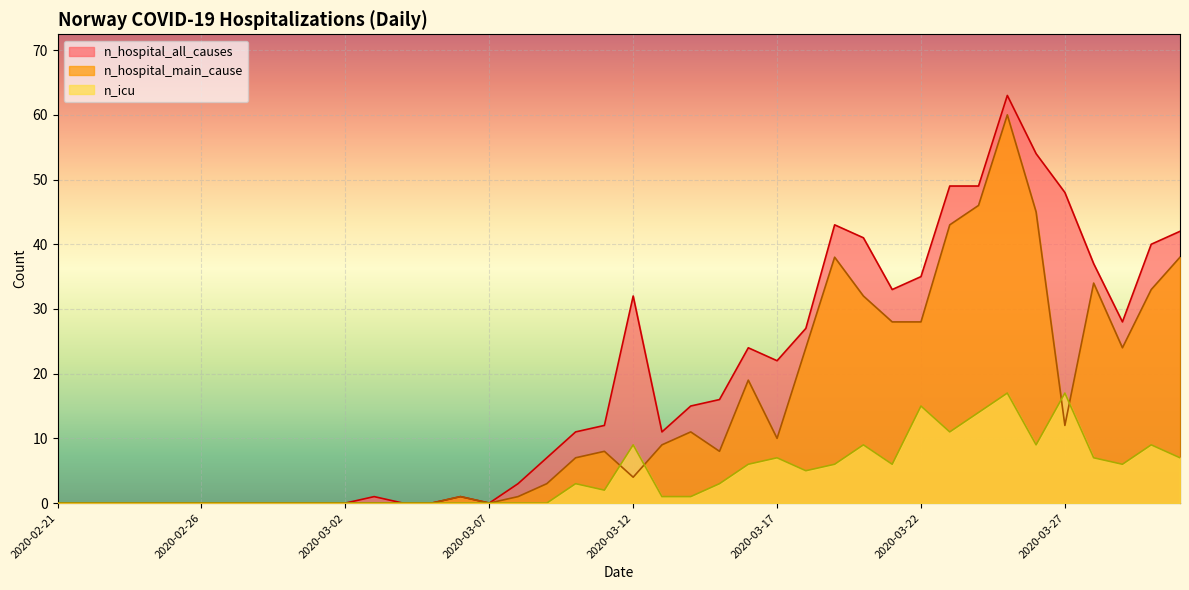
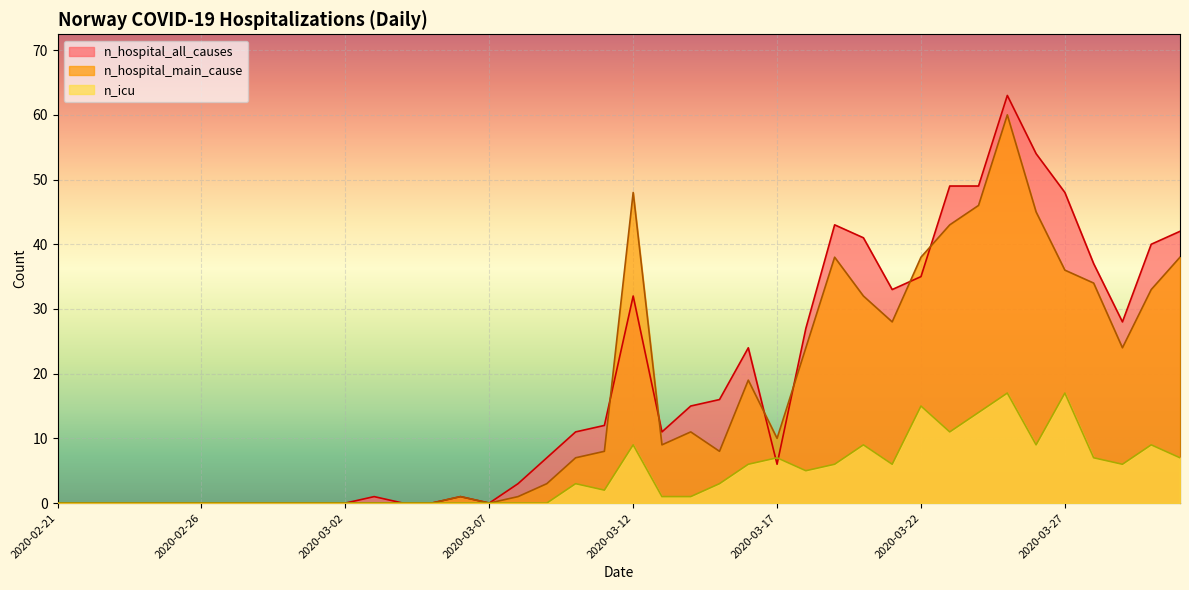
n_hospital_main_cause, 2020-03-12: 4 -> 48
n_hospital_all_causes, 2020-03-17: 22 -> 6
n_hospital_main_cause, 2020-03-22: 28 -> 38
n_hospital_main_cause, 2020-03-27: 12 -> 36
